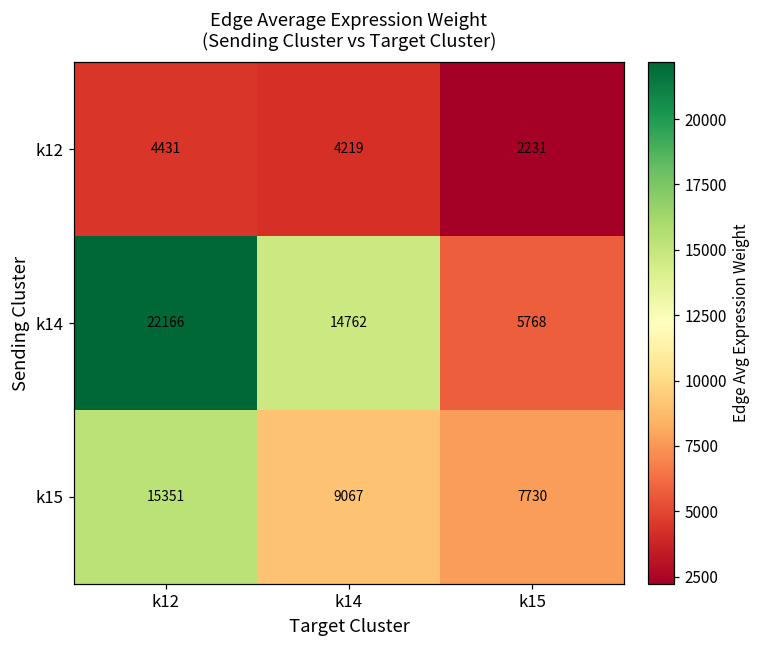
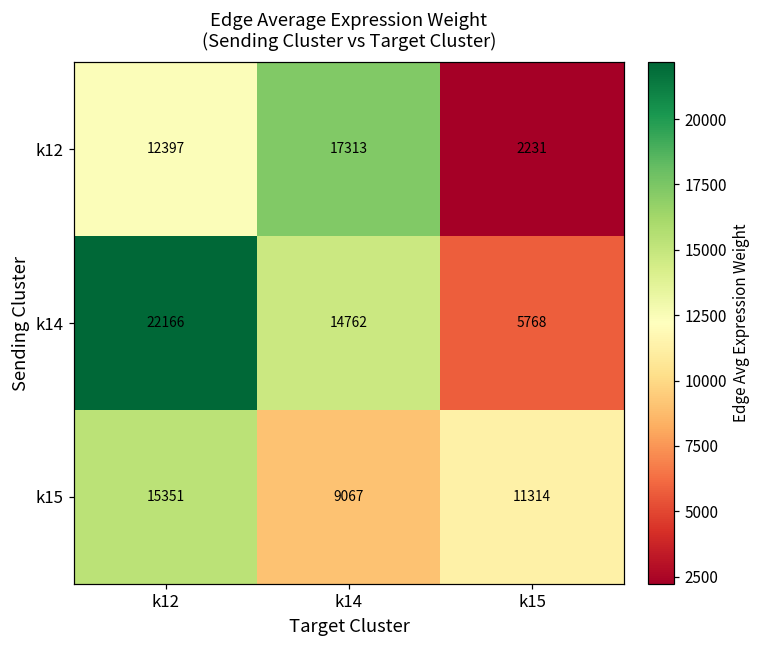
k12, k12: 4431 -> 12397
k12, k14: 4219 -> 17313
k15, k15: 7730 -> 11314
